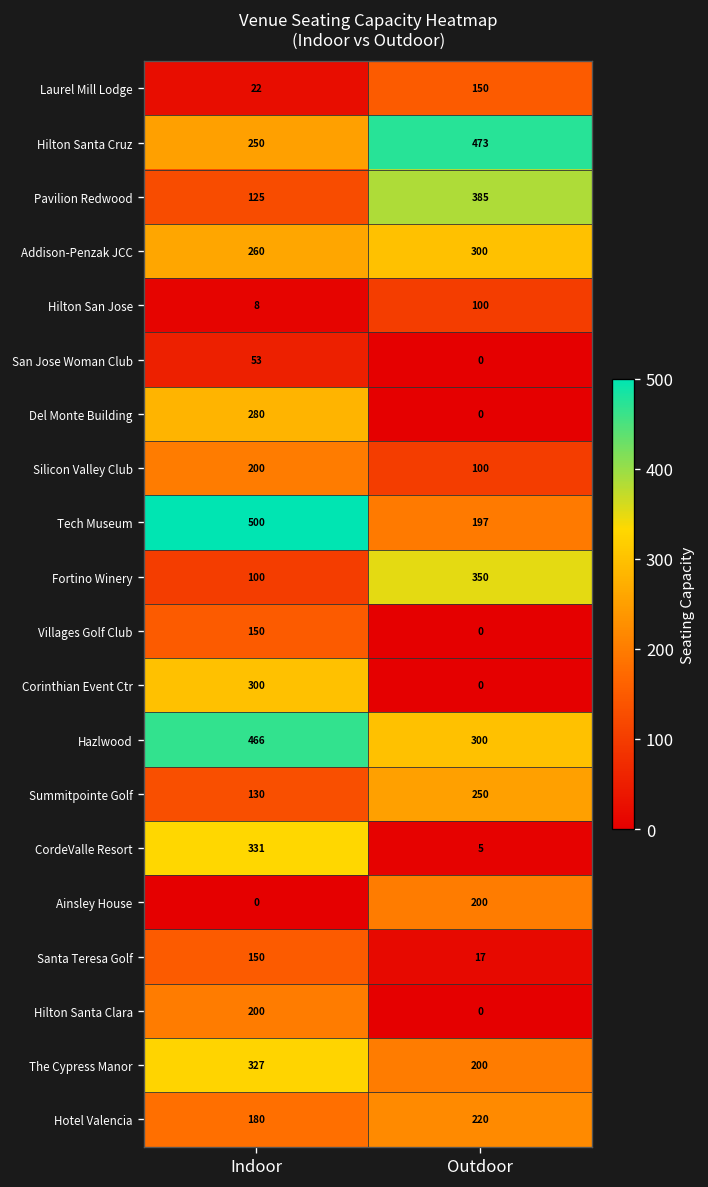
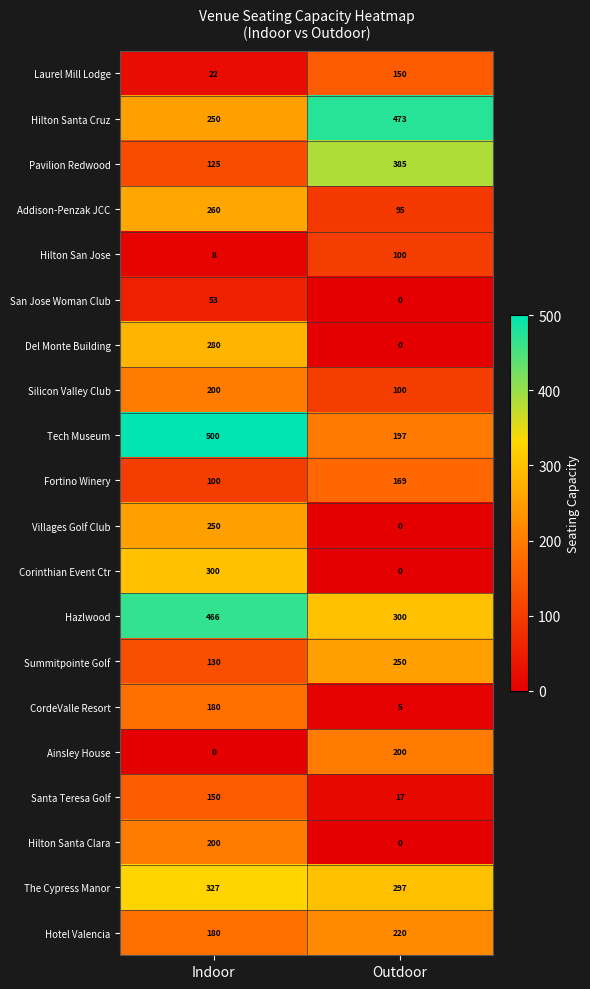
Addison-Penzak JCC, Outdoor: 300 -> 95
Fortino Winery, Outdoor: 350 -> 169
Villages Golf Club, Indoor: 150 -> 250
CordeValle Resort, Indoor: 331 -> 180
The Cypress Manor, Outdoor: 200 -> 297
